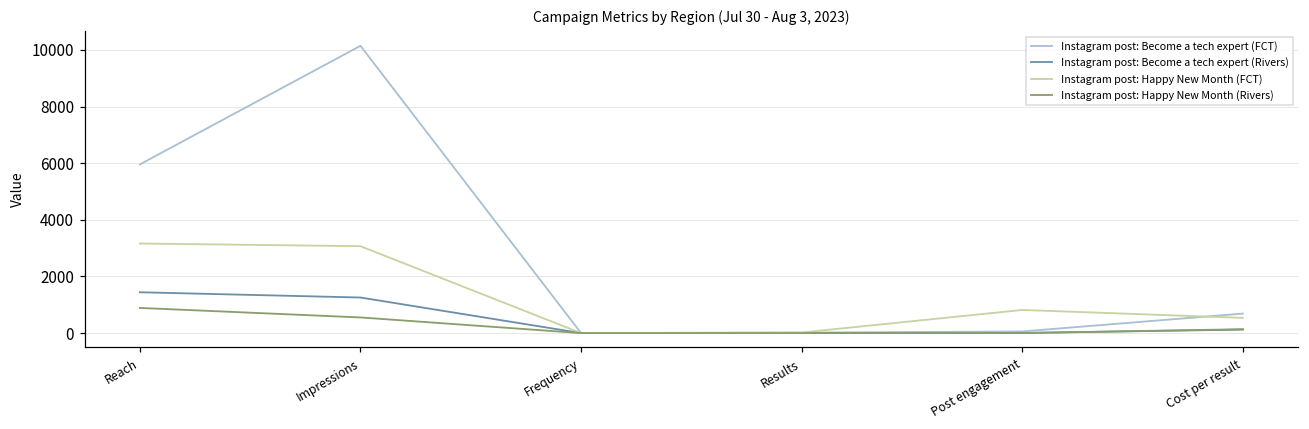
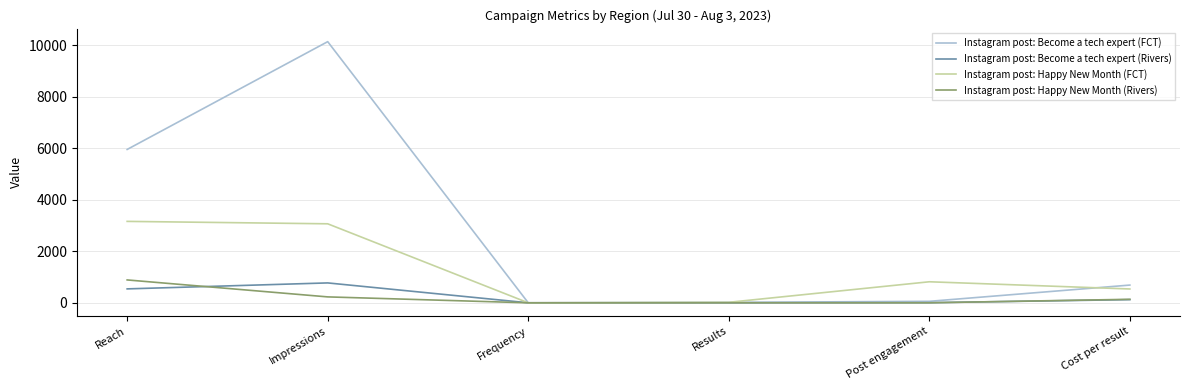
Instagram post: Become a tech expert (Rivers), Reach: 1400 -> 500
Instagram post: Become a tech expert (Rivers), Impressions: 1300 -> 800
Instagram post: Happy New Month (Rivers), Impressions: 600 -> 200
